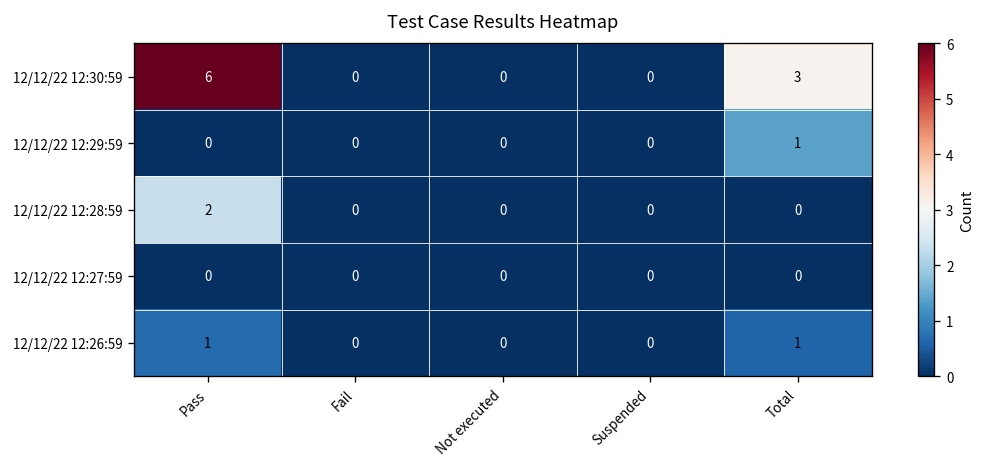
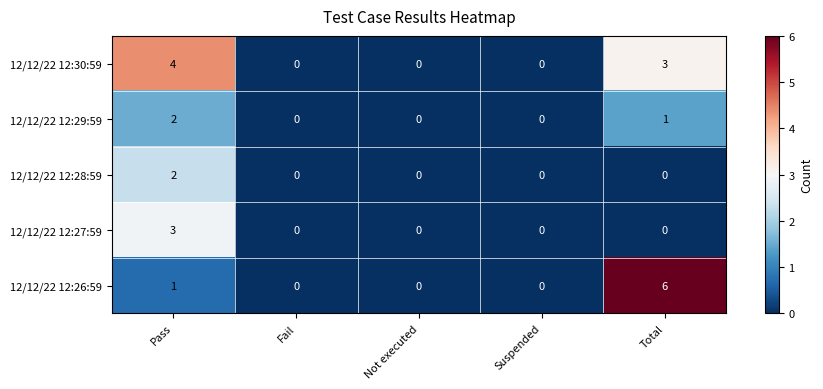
12/12/22 12:30:59, Pass: 6 -> 4
12/12/22 12:29:59, Pass: 0 -> 2
12/12/22 12:27:59, Pass: 0 -> 3
12/12/22 12:26:59, Total: 1 -> 6
